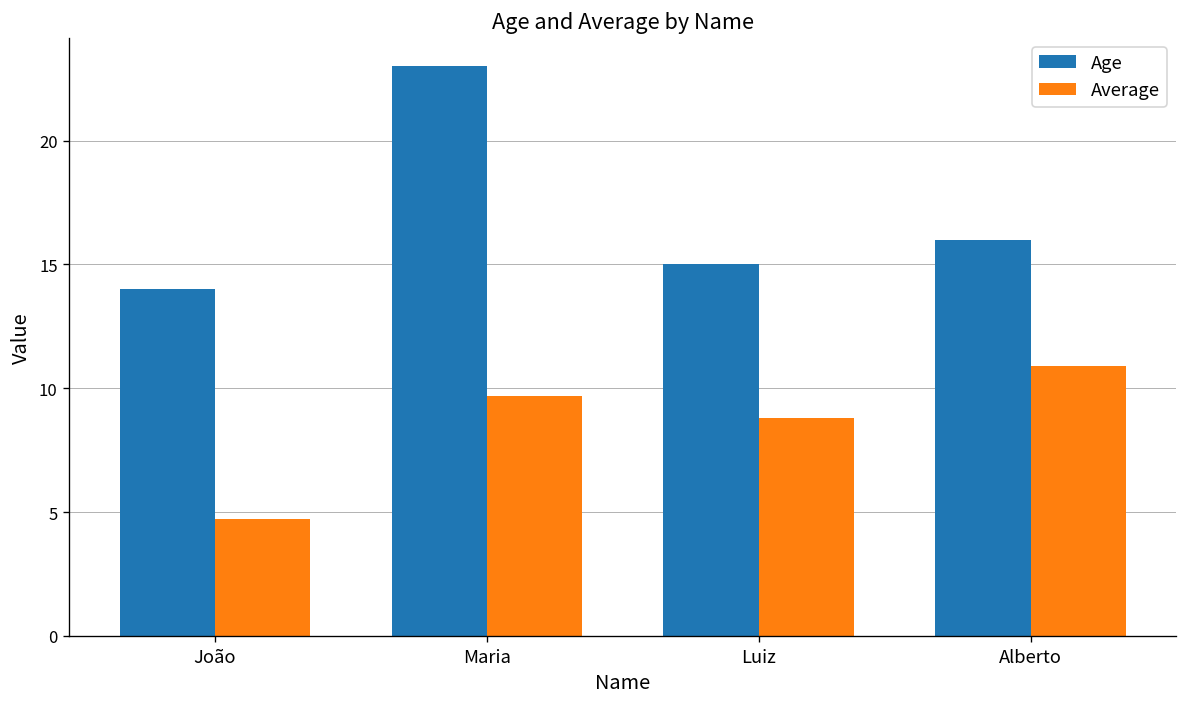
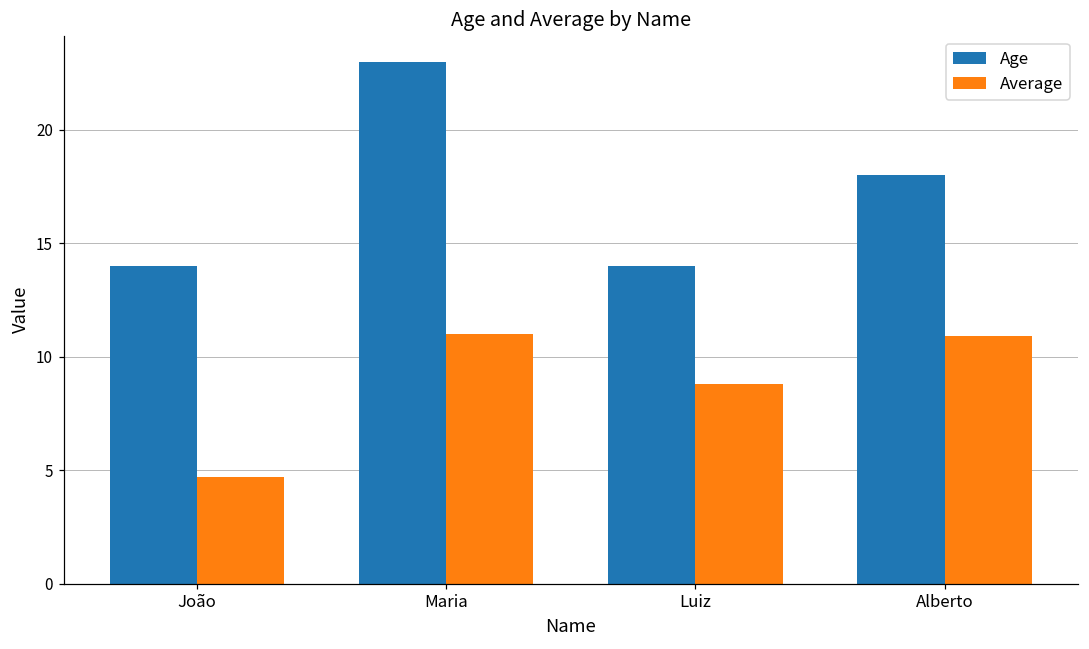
Average, Maria: 9.7 -> 11.0
Age, Luiz: 15 -> 14
Age, Alberto: 16 -> 18
